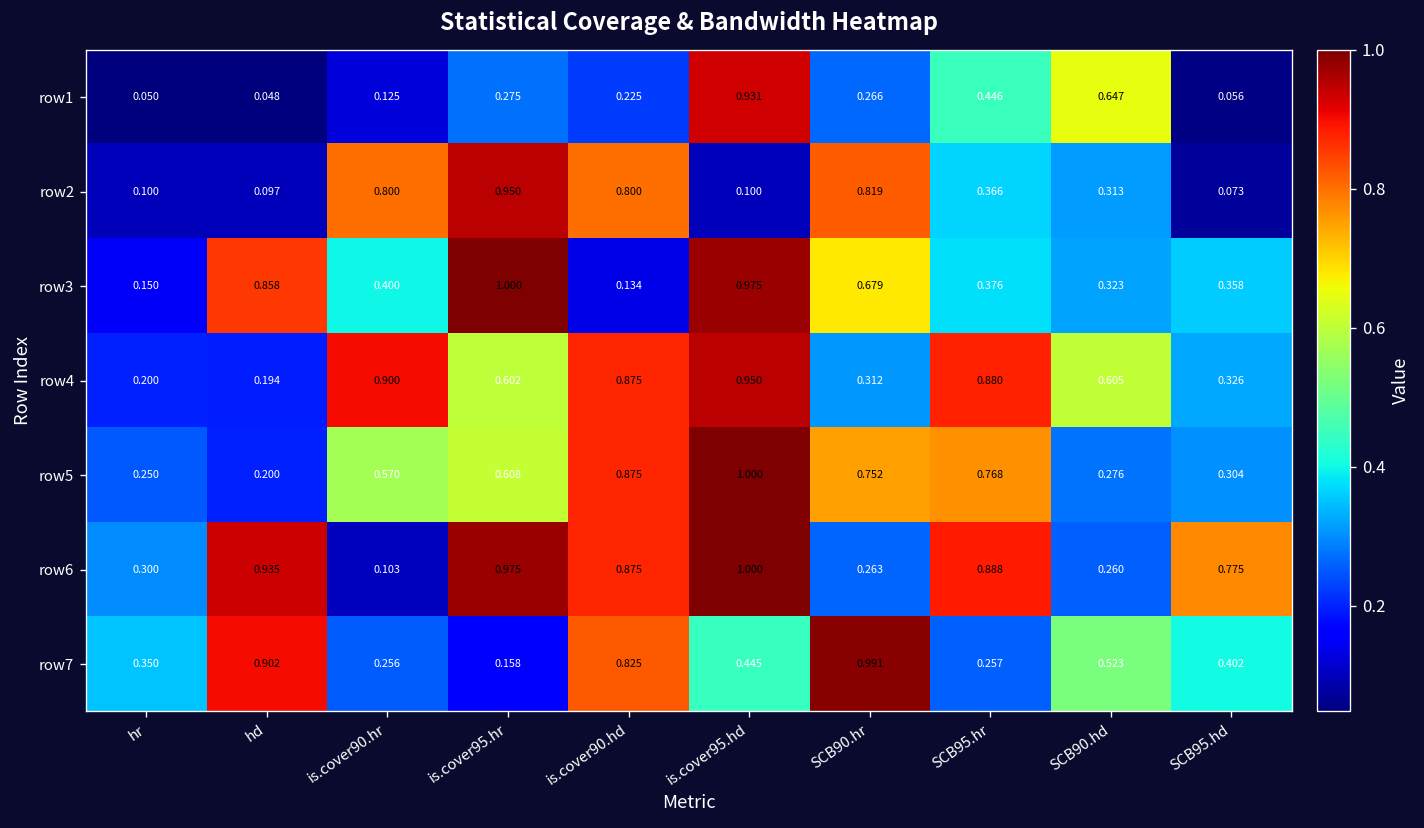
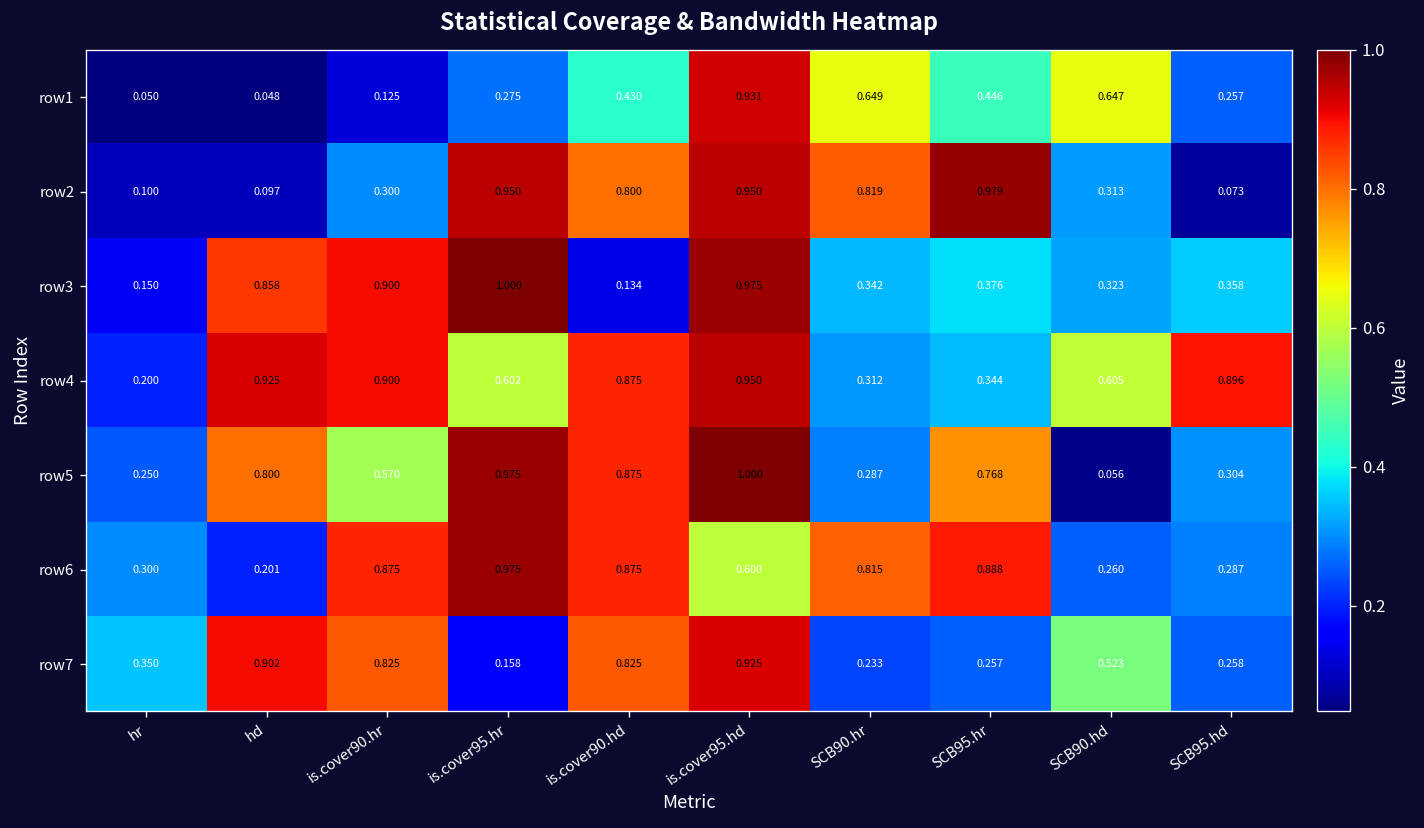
row1, is.cover90.hd: 0.225 -> 0.430
row1, SCB90.hr: 0.266 -> 0.649
row1, SCB95.hd: 0.056 -> 0.257
row2, is.cover90.hr: 0.800 -> 0.300
row2, is.cover95.hd: 0.100 -> 0.950
row2, SCB95.hr: 0.366 -> 0.979
row3, is.cover90.hr: 0.400 -> 0.900
row3, SCB90.hr: 0.679 -> 0.342
row4, hd: 0.194 -> 0.925
row4, SCB95.hr: 0.880 -> 0.344
row4, SCB95.hd: 0.326 -> 0.896
row5, hd: 0.200 -> 0.800
row5, is.cover95.hr: 0.608 -> 0.975
row5, SCB90.hr: 0.752 -> 0.287
row5, SCB90.hd: 0.276 -> 0.056
row6, hd: 0.935 -> 0.201
row6, is.cover90.hr: 0.103 -> 0.875
row6, is.cover95.hd: 1.000 -> 0.600
row6, SCB90.hr: 0.263 -> 0.815
row6, SCB95.hd: 0.775 -> 0.287
row7, is.cover90.hr: 0.256 -> 0.825
row7, is.cover95.hd: 0.445 -> 0.925
row7, SCB90.hr: 0.991 -> 0.233
row7, SCB95.hd: 0.402 -> 0.258
